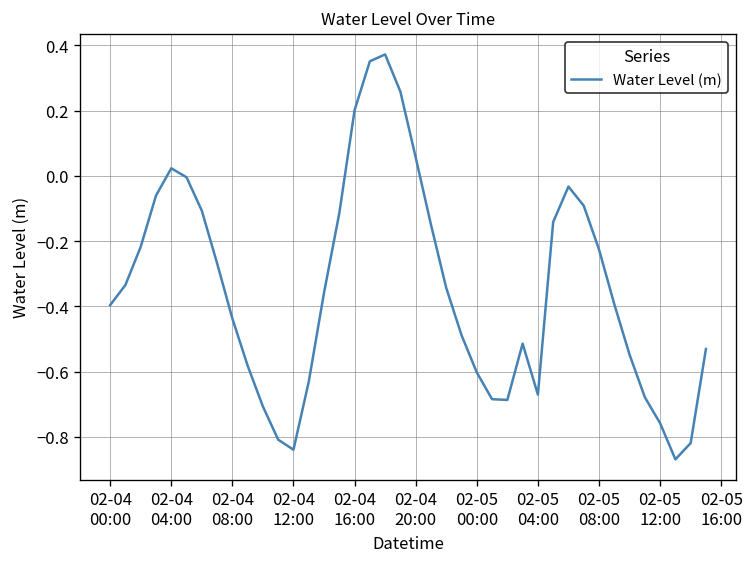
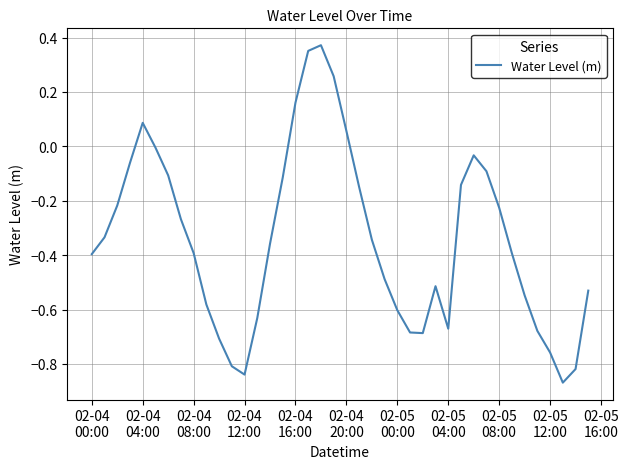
02-04 04:00: 0.02 -> 0.09
02-04 08:00: -0.44 -> -0.39
02-04 16:00: 0.20 -> 0.16
